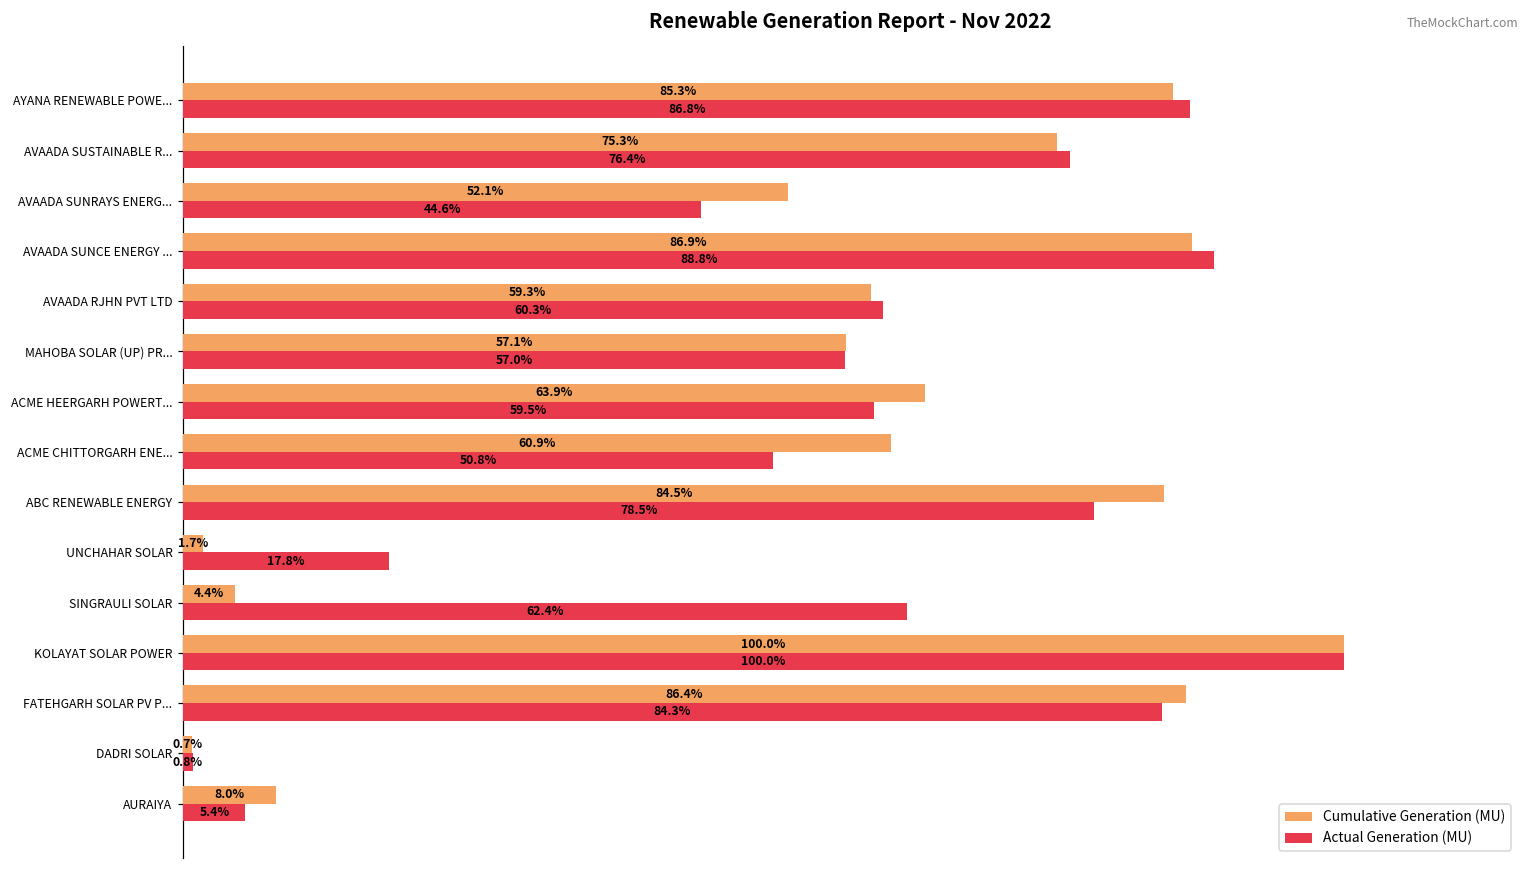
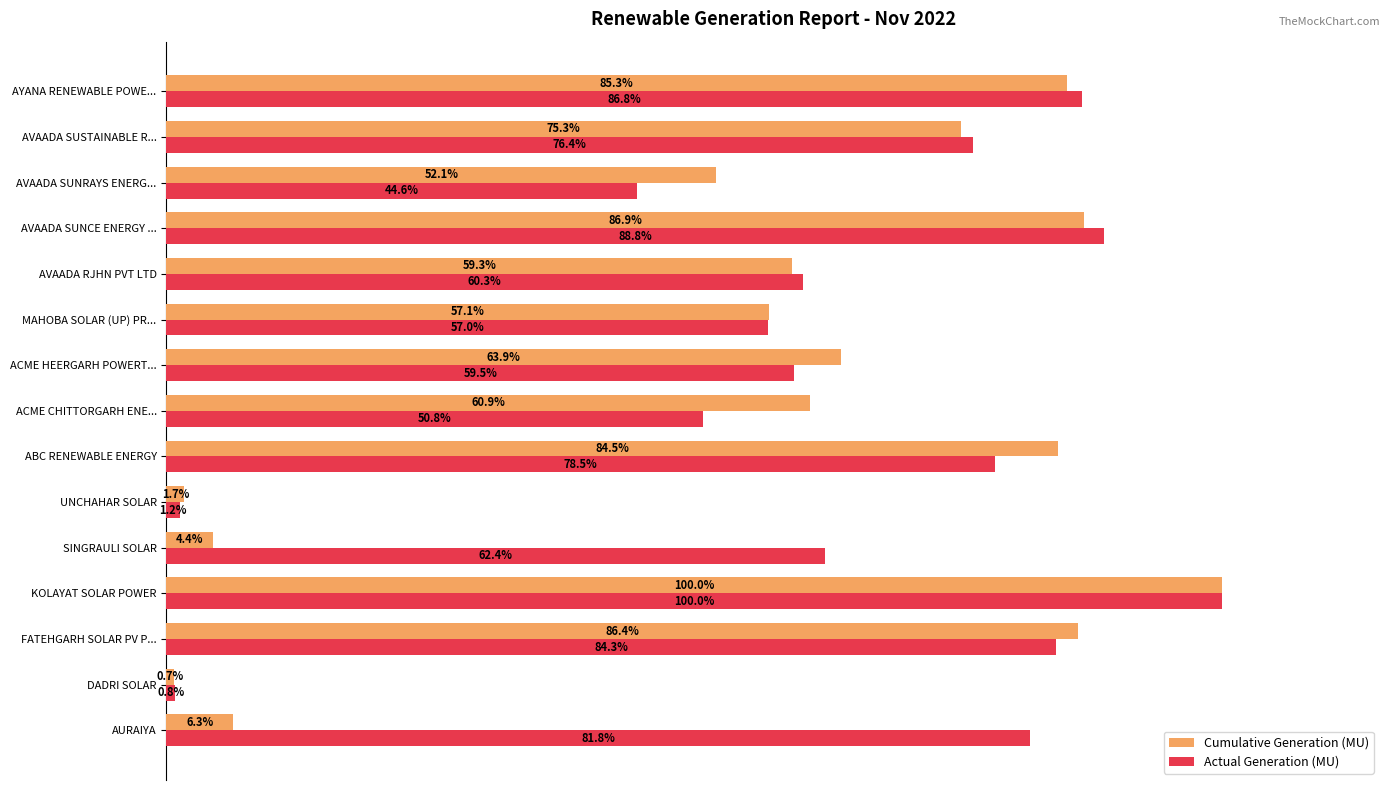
Actual Generation (MU), UNCHAHAR SOLAR: 17.8% -> 1.2%
Cumulative Generation (MU), AURAIYA: 8.0% -> 6.3%
Actual Generation (MU), AURAIYA: 5.4% -> 81.8%
